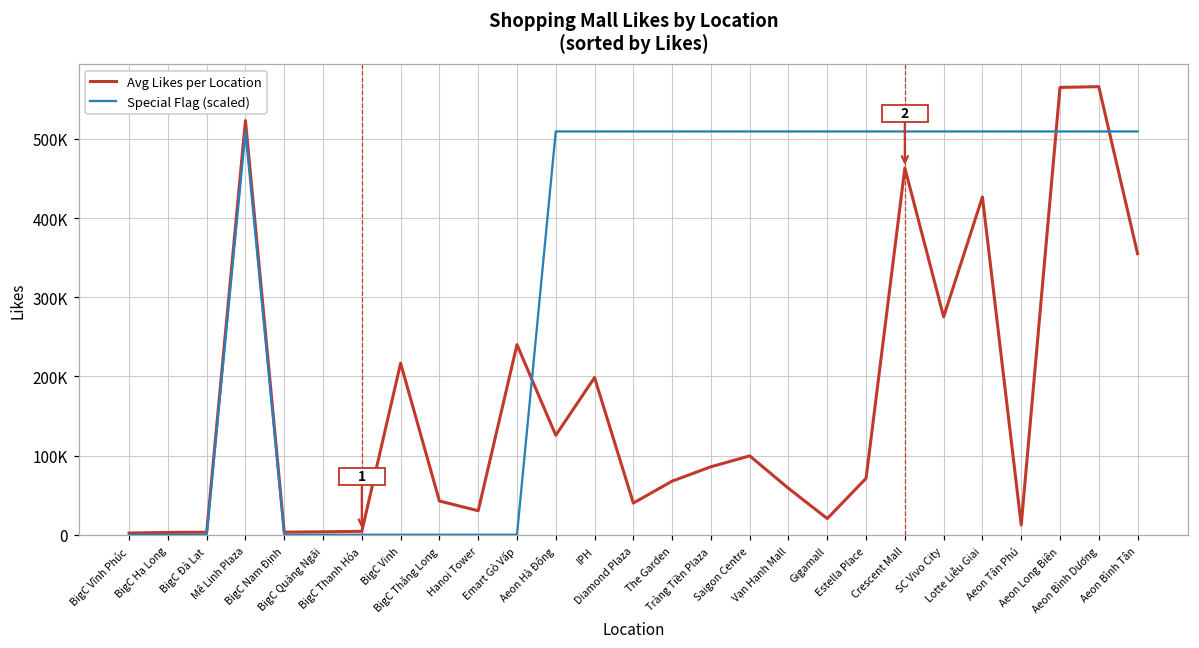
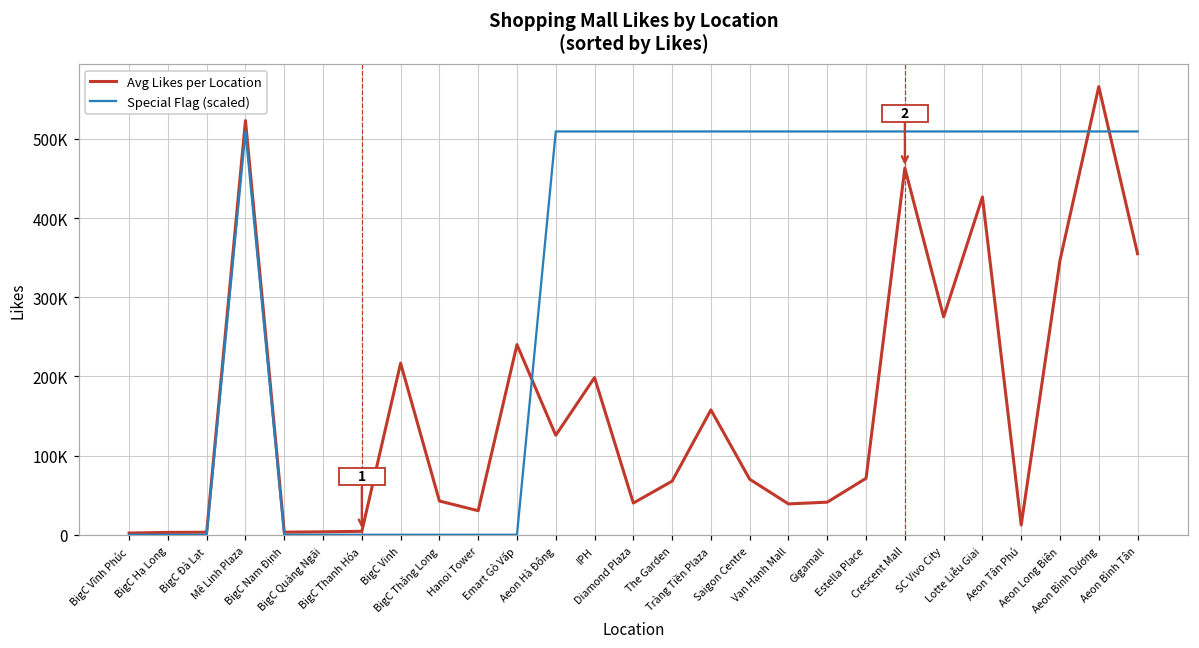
Avg Likes per Location, Tràng Tiền Plaza: 90000 -> 160000
Avg Likes per Location, Saigon Centre: 100000 -> 70000
Avg Likes per Location, Vạn Hạnh Mall: 60000 -> 40000
Avg Likes per Location, Gigamall: 20000 -> 40000
Avg Likes per Location, Aeon Long Biên: 570000 -> 350000
